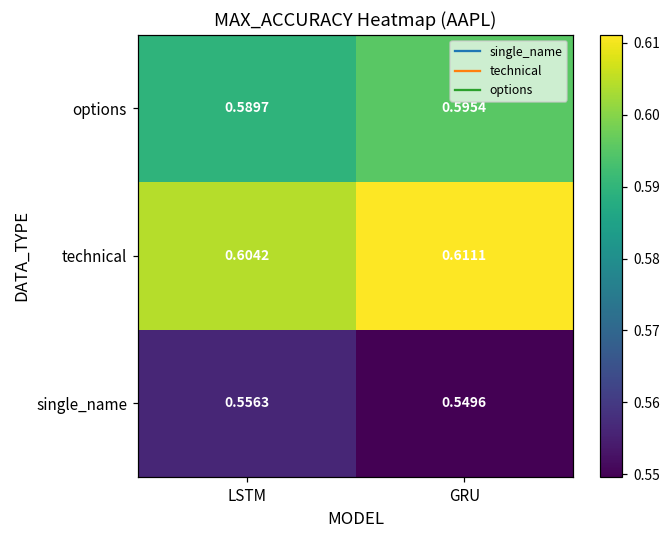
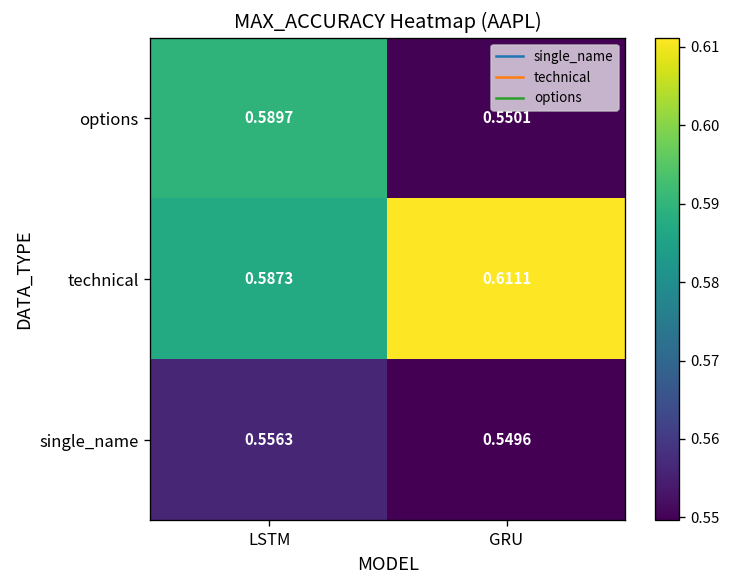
options, GRU: 0.5954 -> 0.5501
technical, LSTM: 0.6042 -> 0.5873
